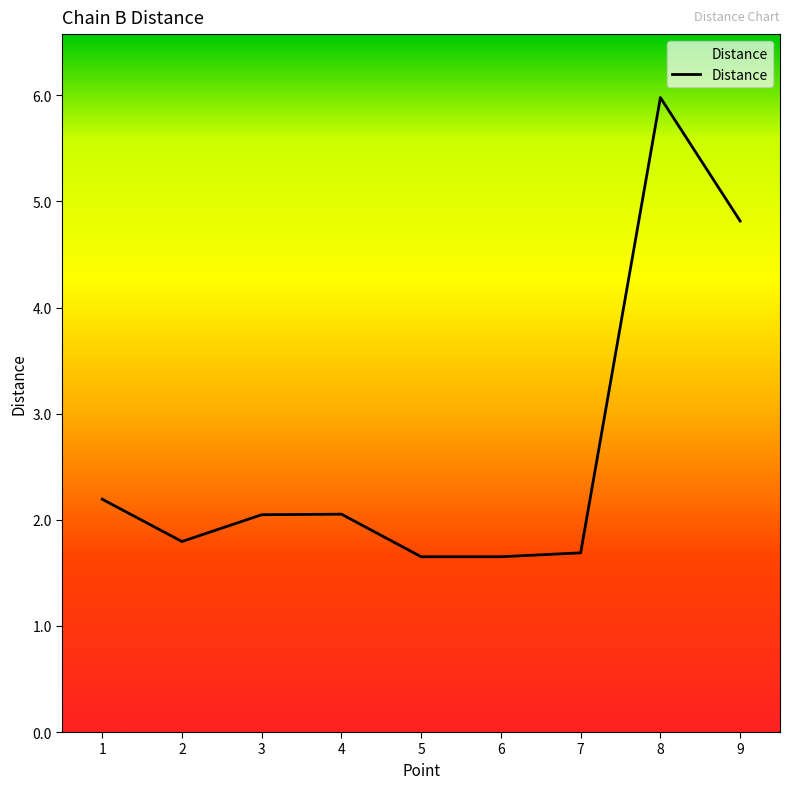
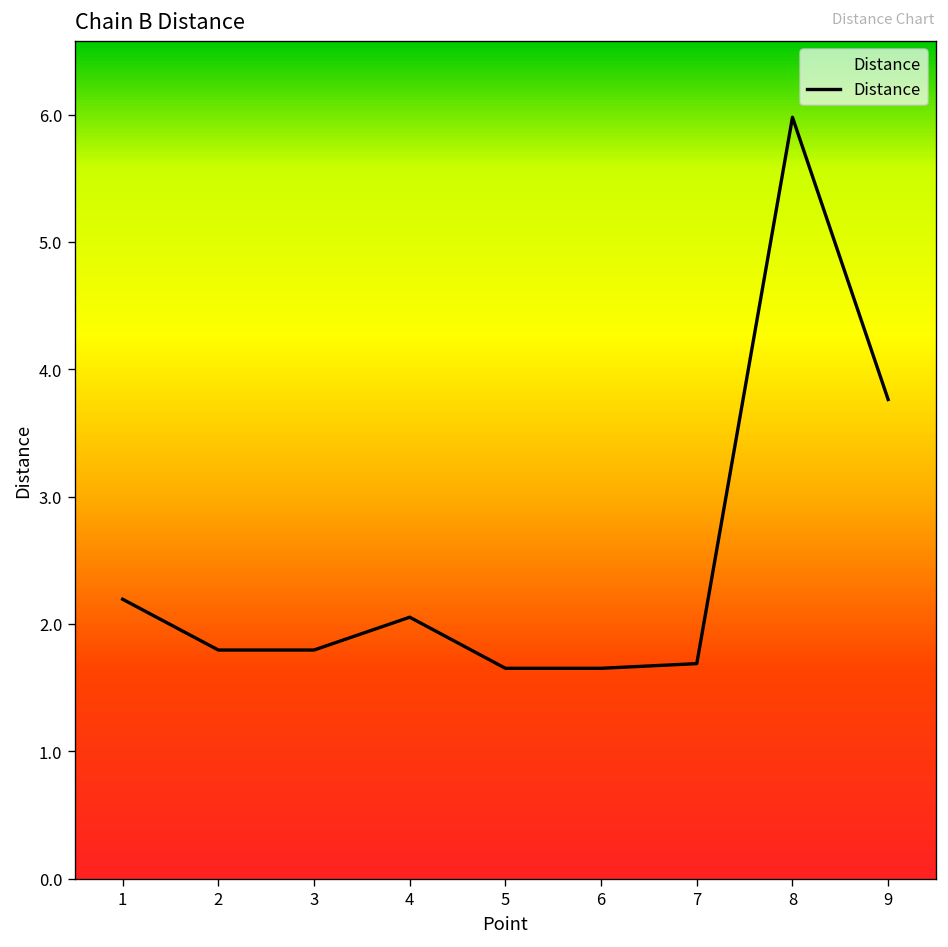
3: 2.05 -> 1.80
9: 4.82 -> 3.76
